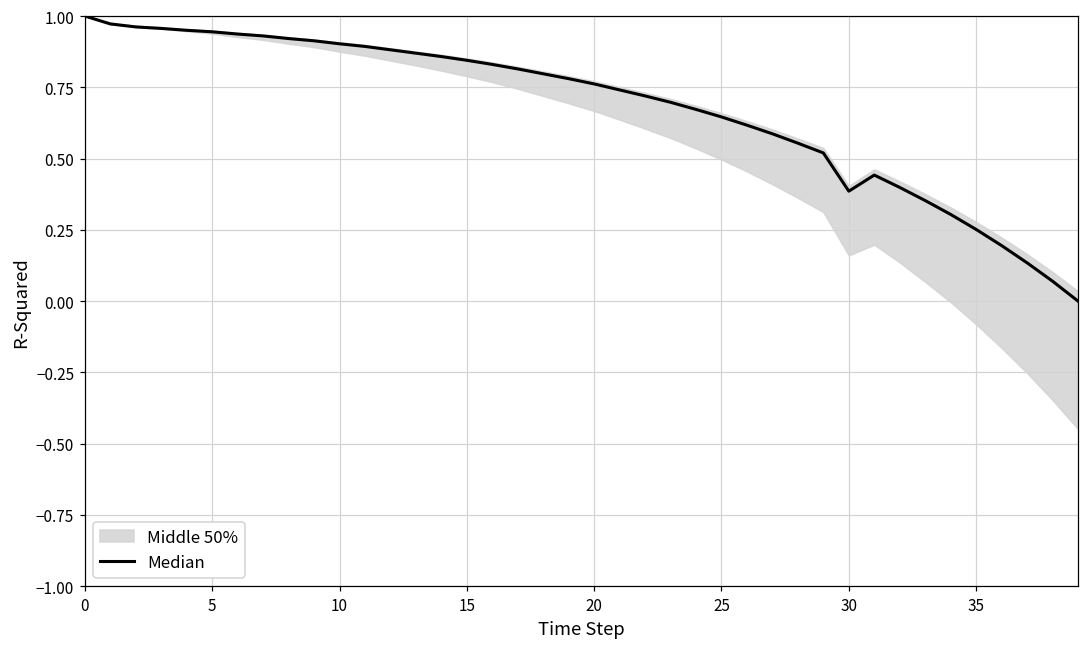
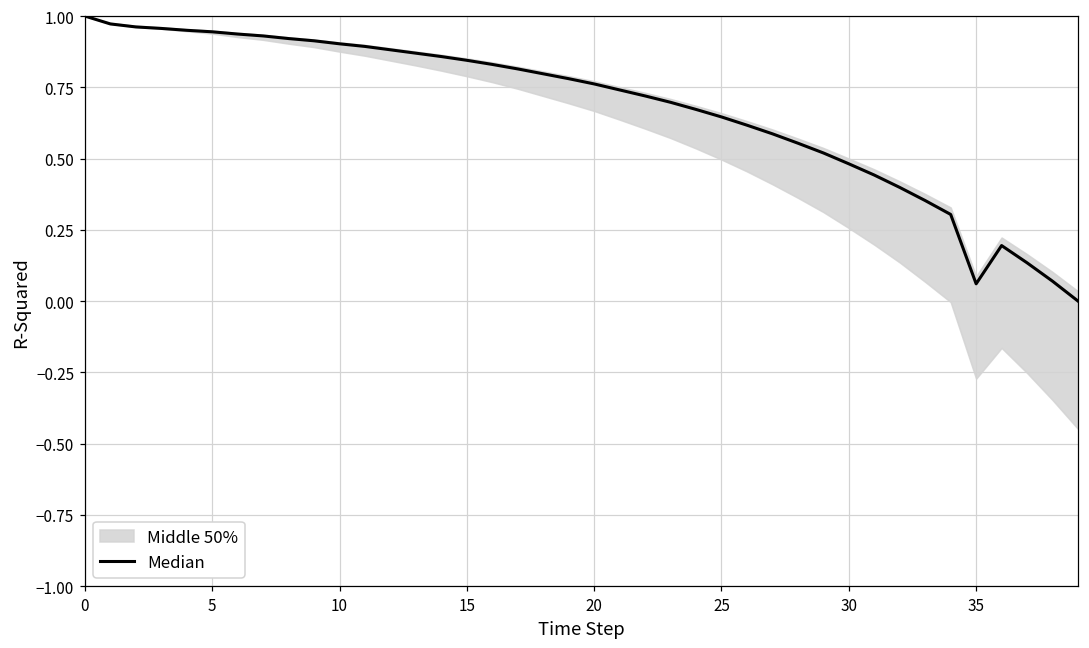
Median, 30: 0.39 -> 0.48
Median, 35: 0.25 -> 0.06
